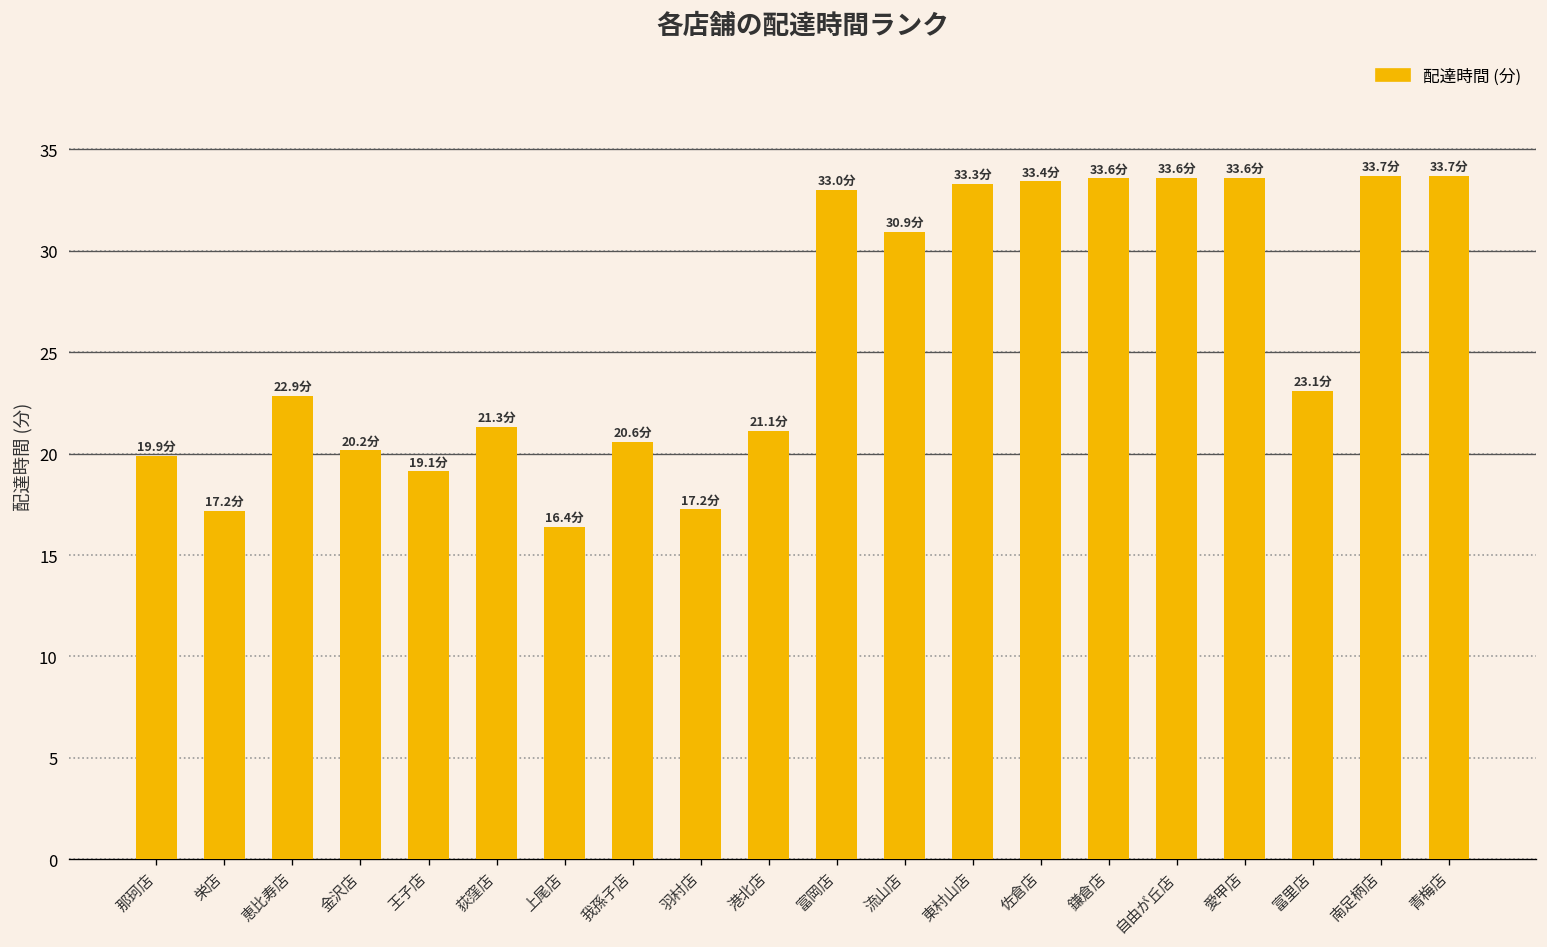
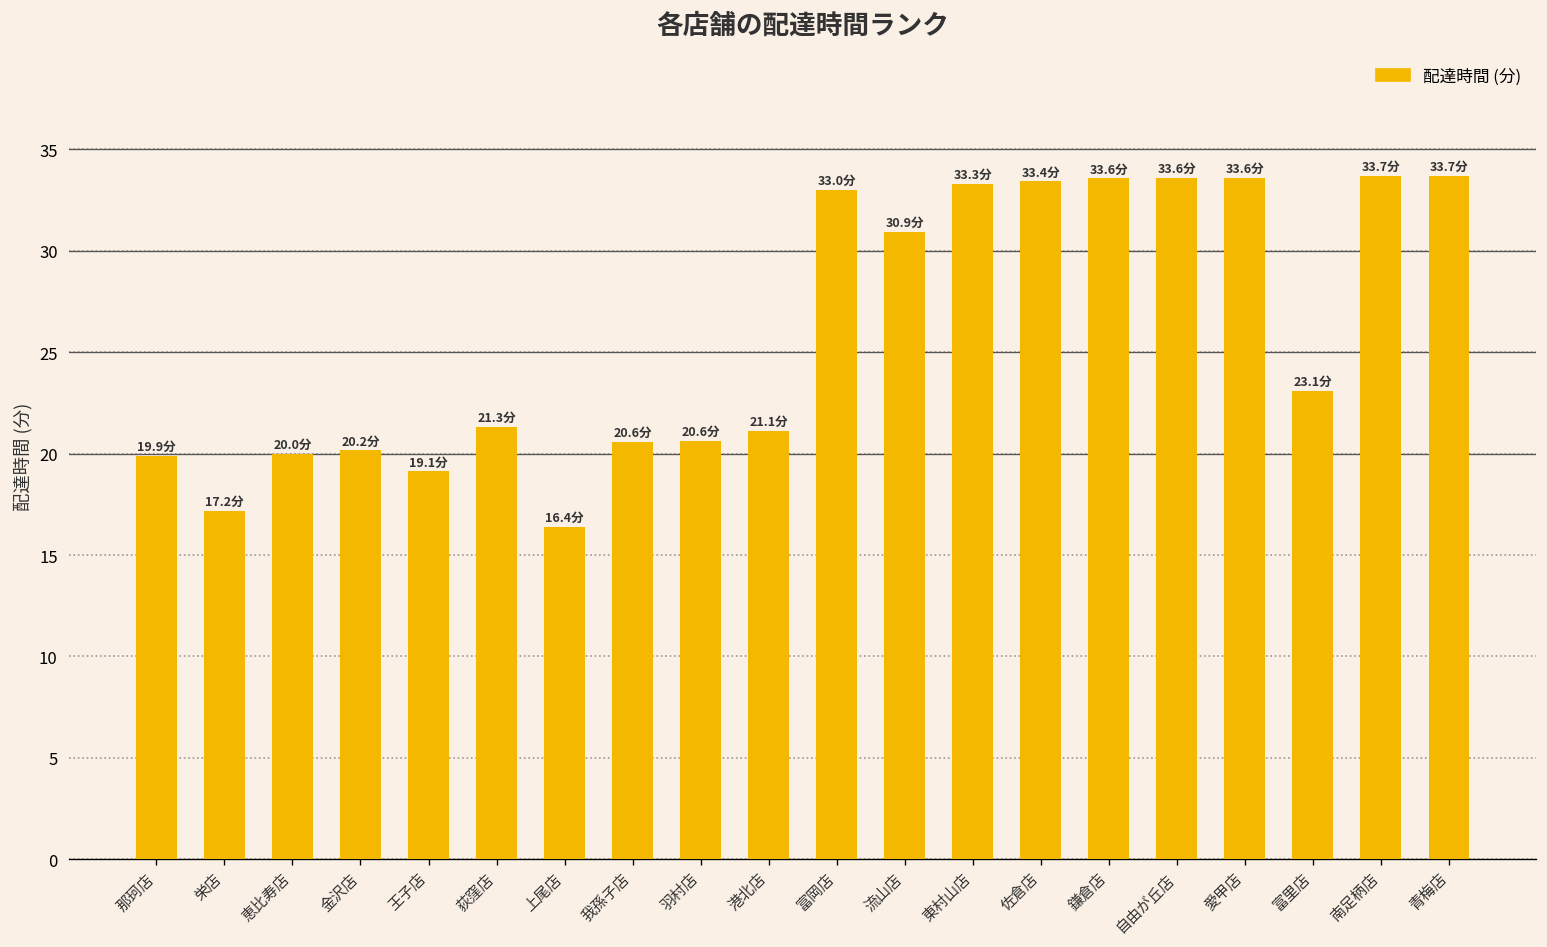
恵比寿店: 22.9分 -> 20.0分
羽村店: 17.2分 -> 20.6分
